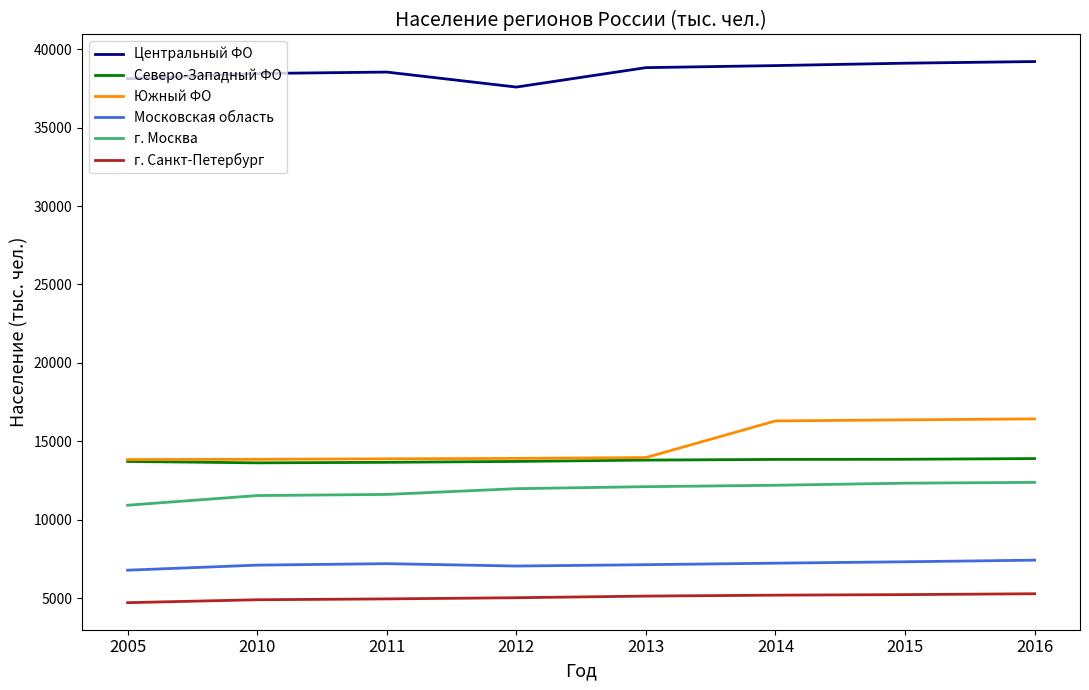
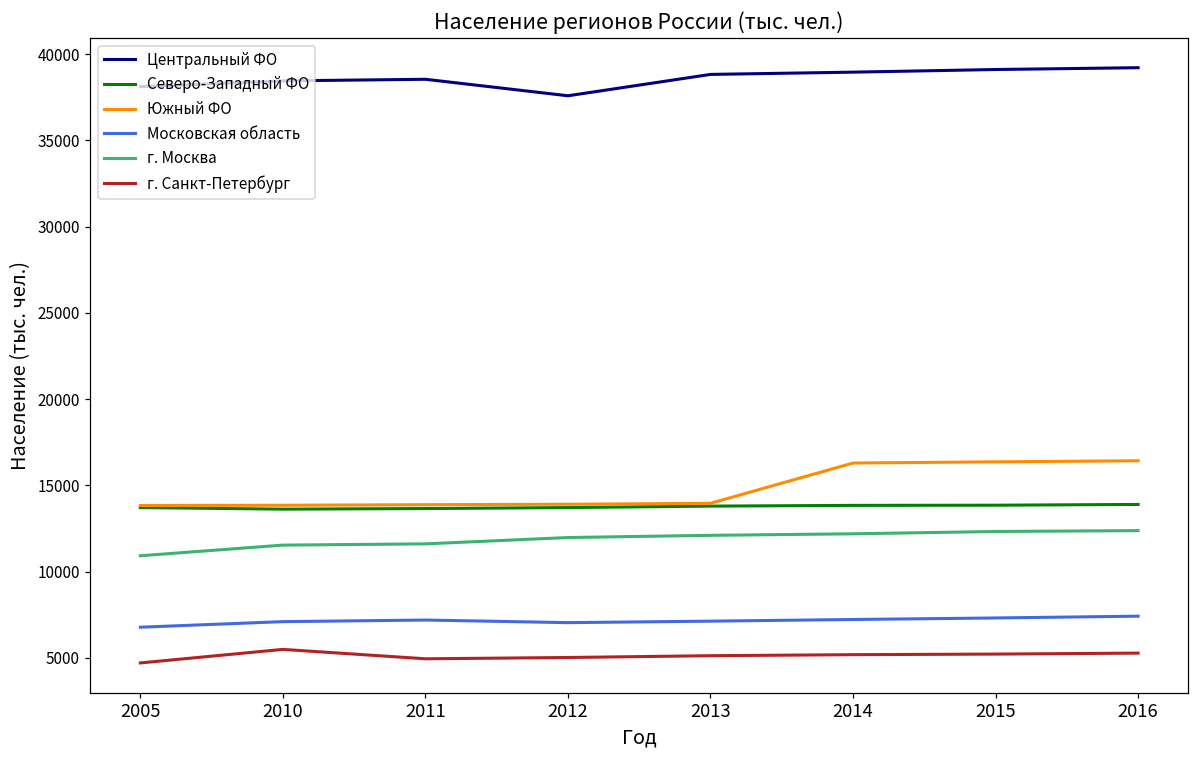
г. Санкт-Петербург, 2010: 4900 -> 5500
